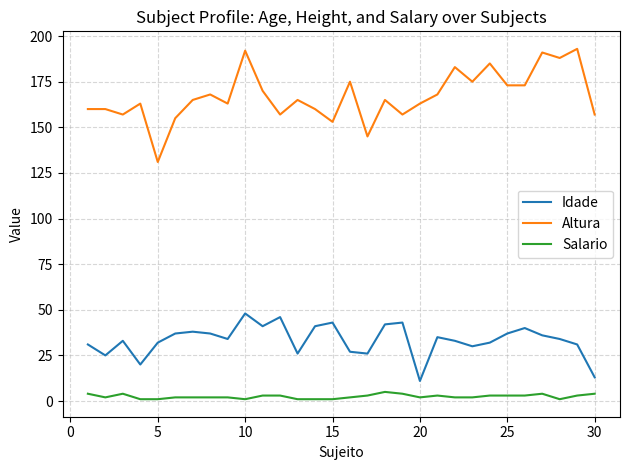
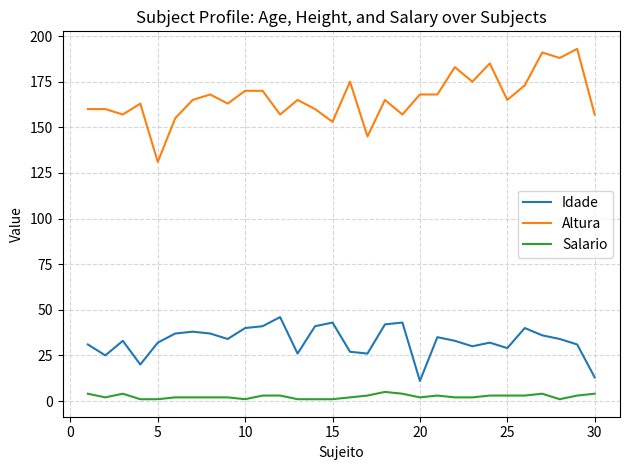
Idade, 10: 48 -> 40
Altura, 10: 192 -> 170
Altura, 20: 163 -> 168
Idade, 25: 37 -> 29
Altura, 25: 173 -> 165
